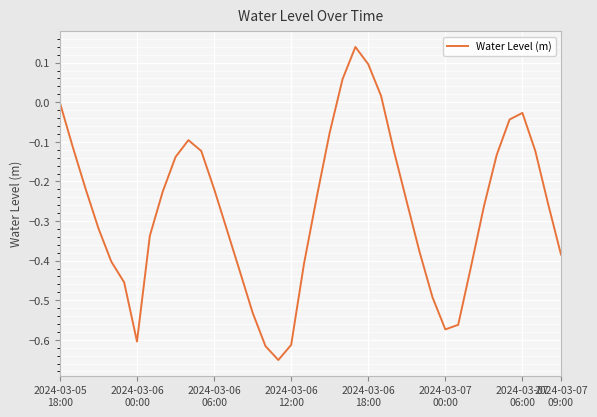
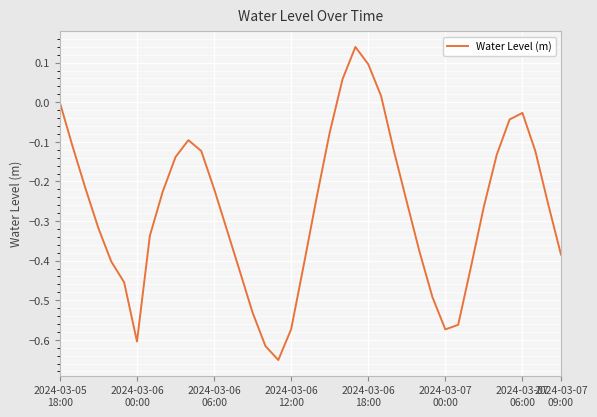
2024-03-06 12:00: -0.61 -> -0.57
